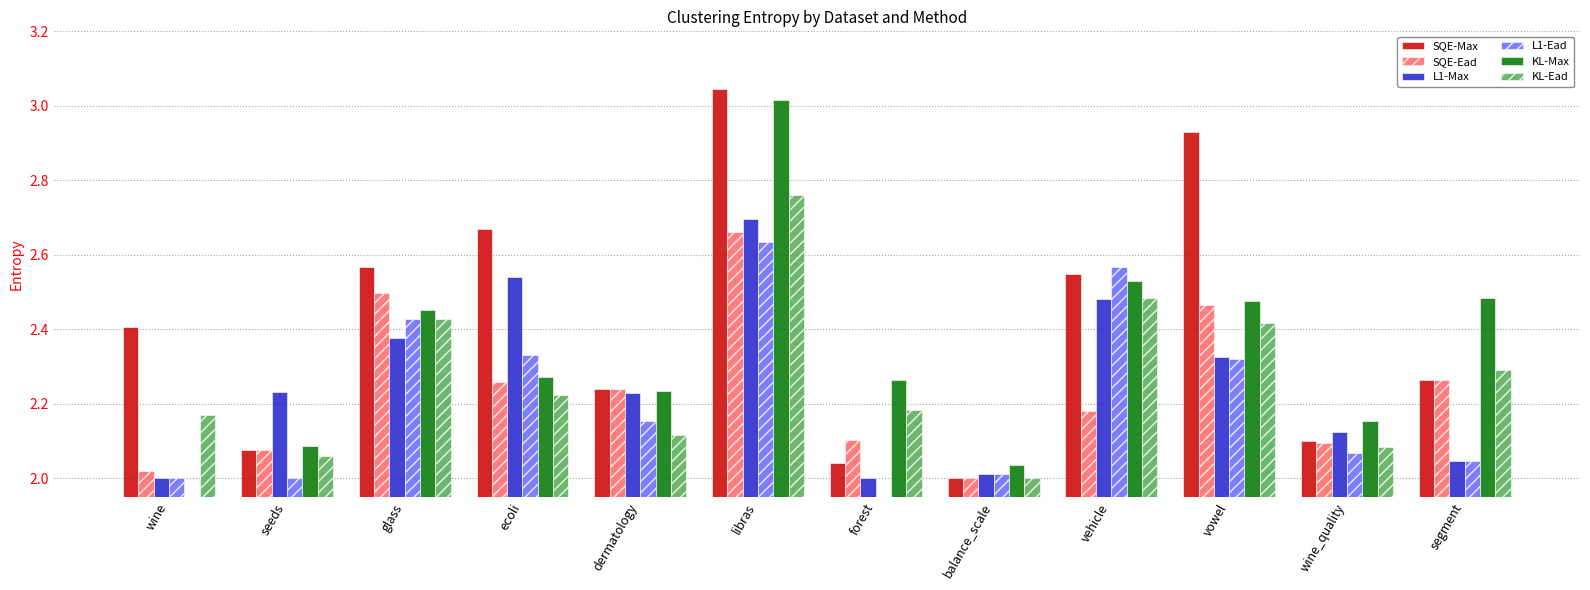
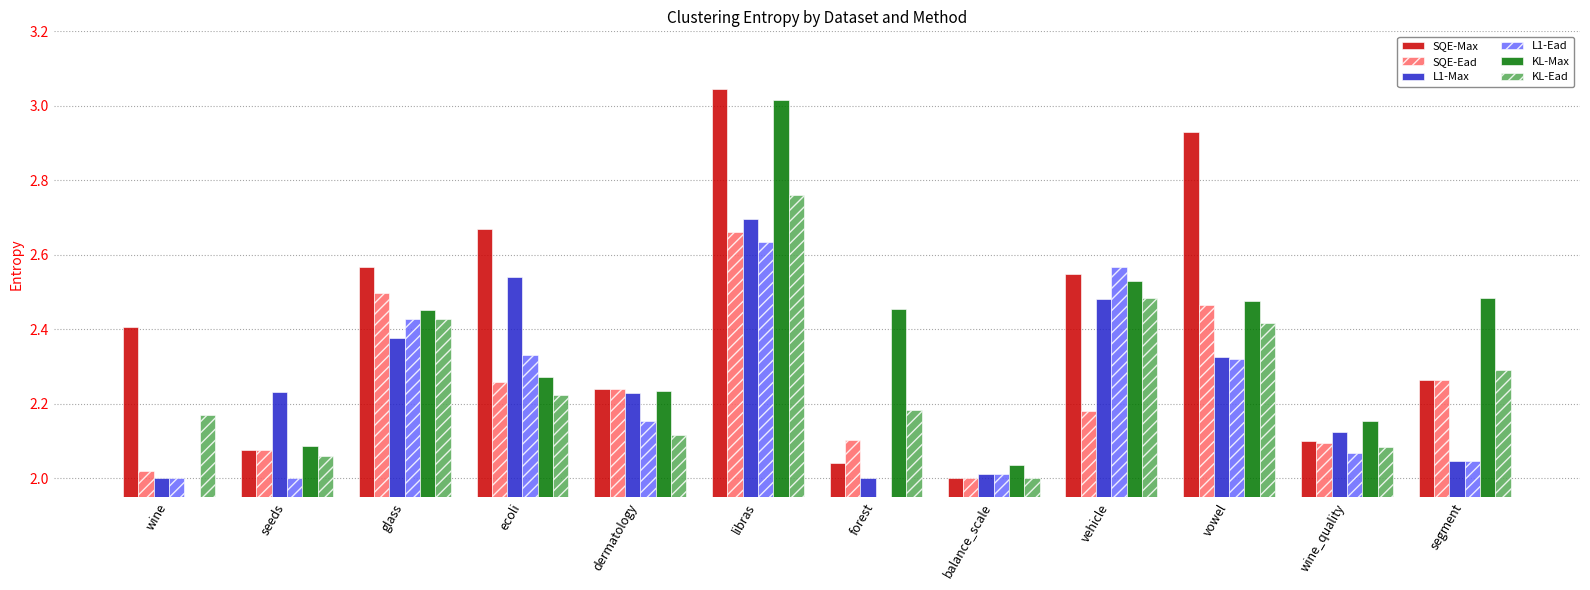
KL-Max, forest: 2.26 -> 2.46
